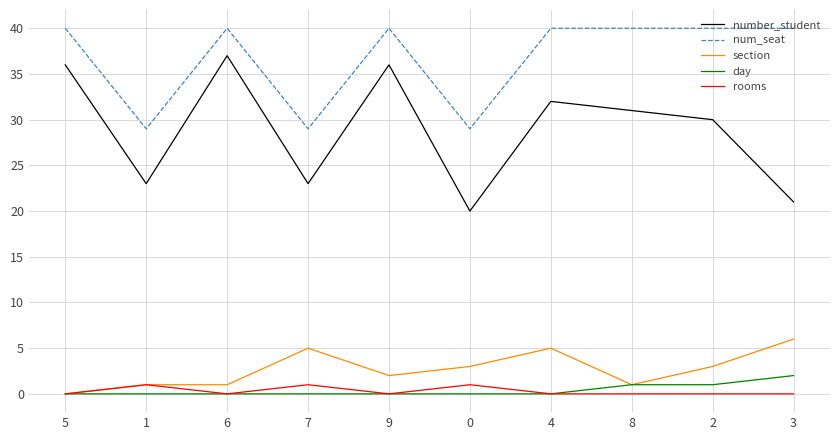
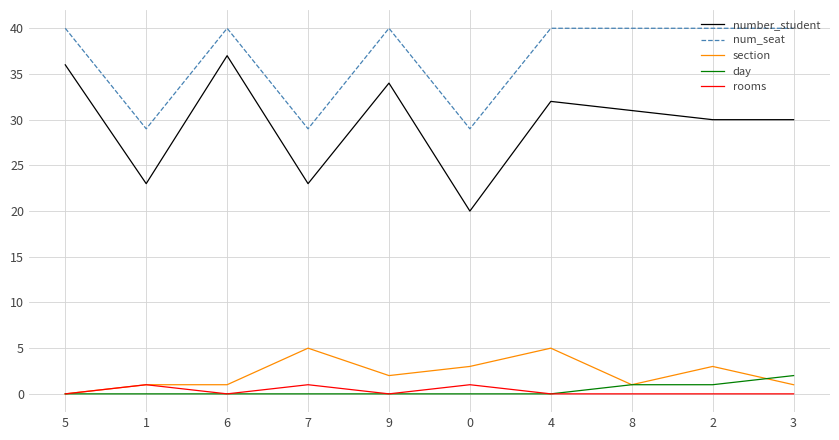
number_student, 9: 36 -> 34
number_student, 3: 21 -> 30
section, 3: 6 -> 1
